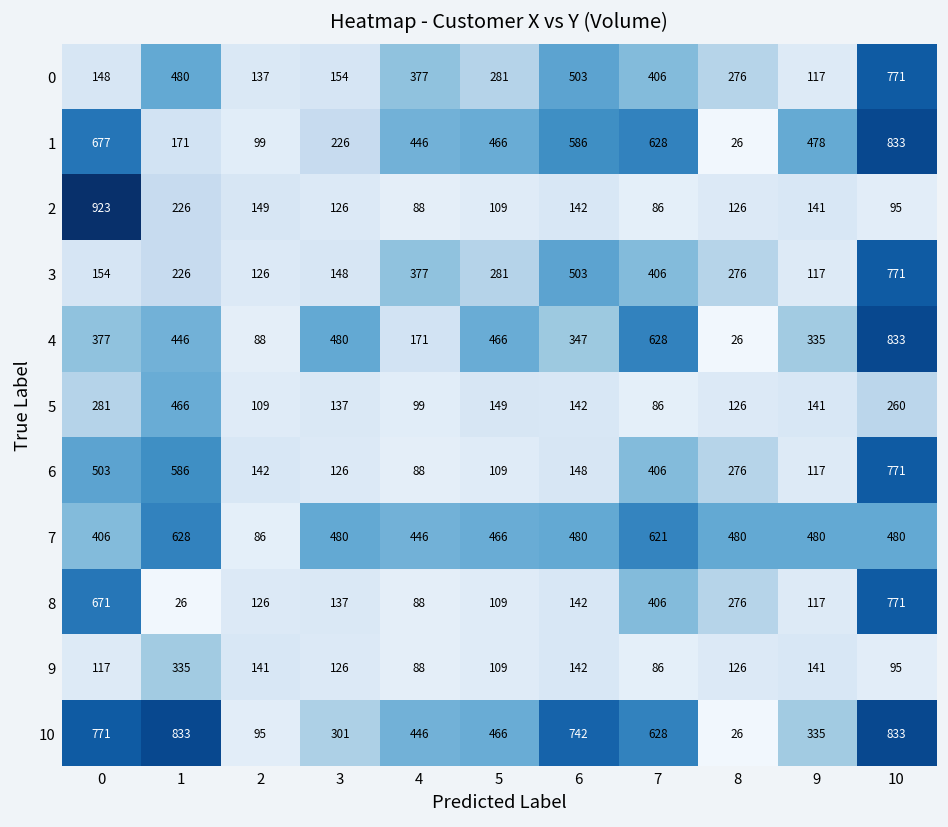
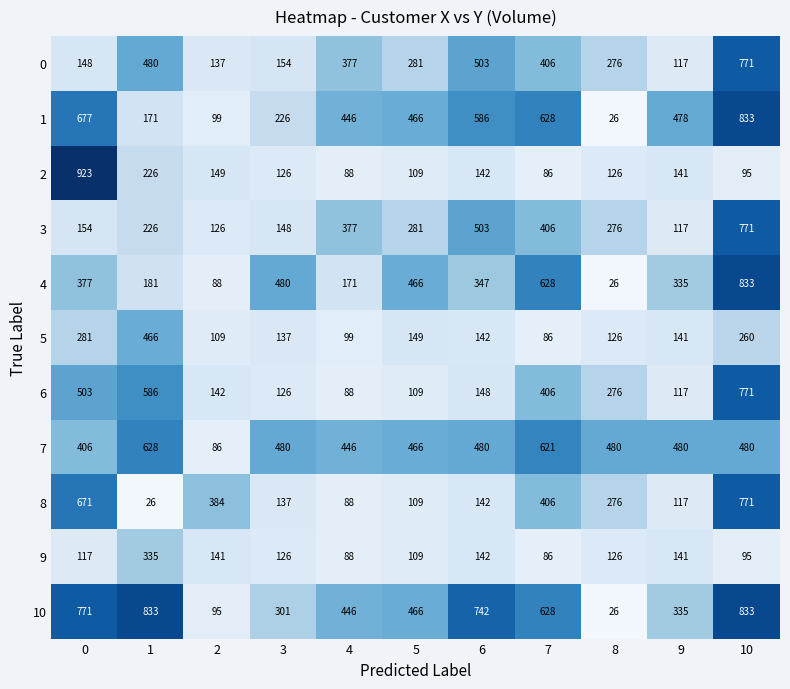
4, 1: 446 -> 181
8, 2: 126 -> 384
